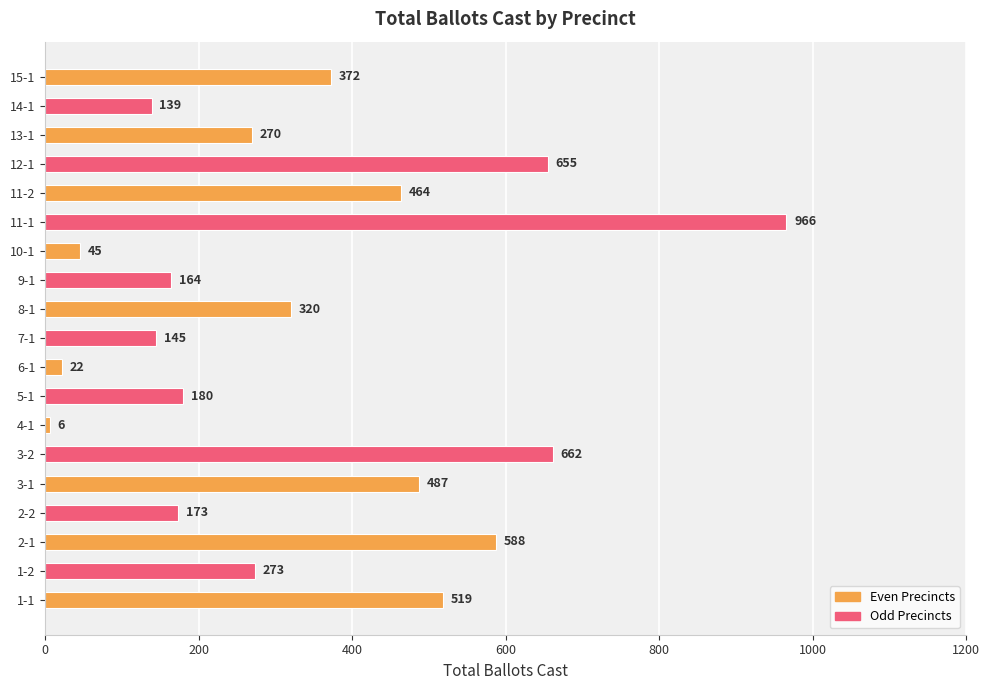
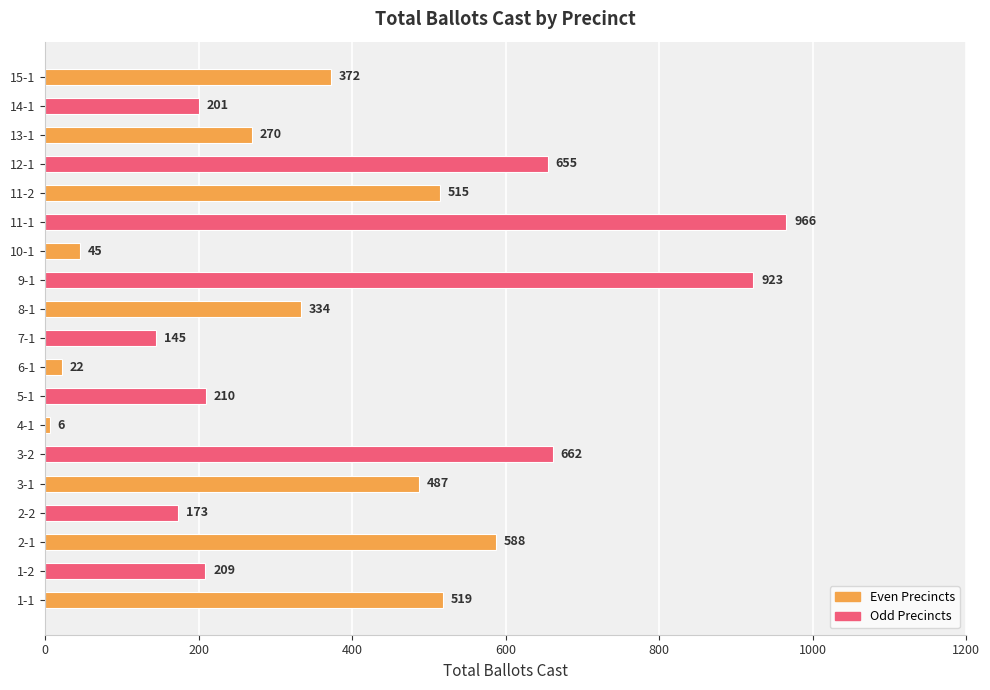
14-1: 139 -> 201
11-2: 464 -> 515
9-1: 164 -> 923
8-1: 320 -> 334
5-1: 180 -> 210
1-2: 273 -> 209
